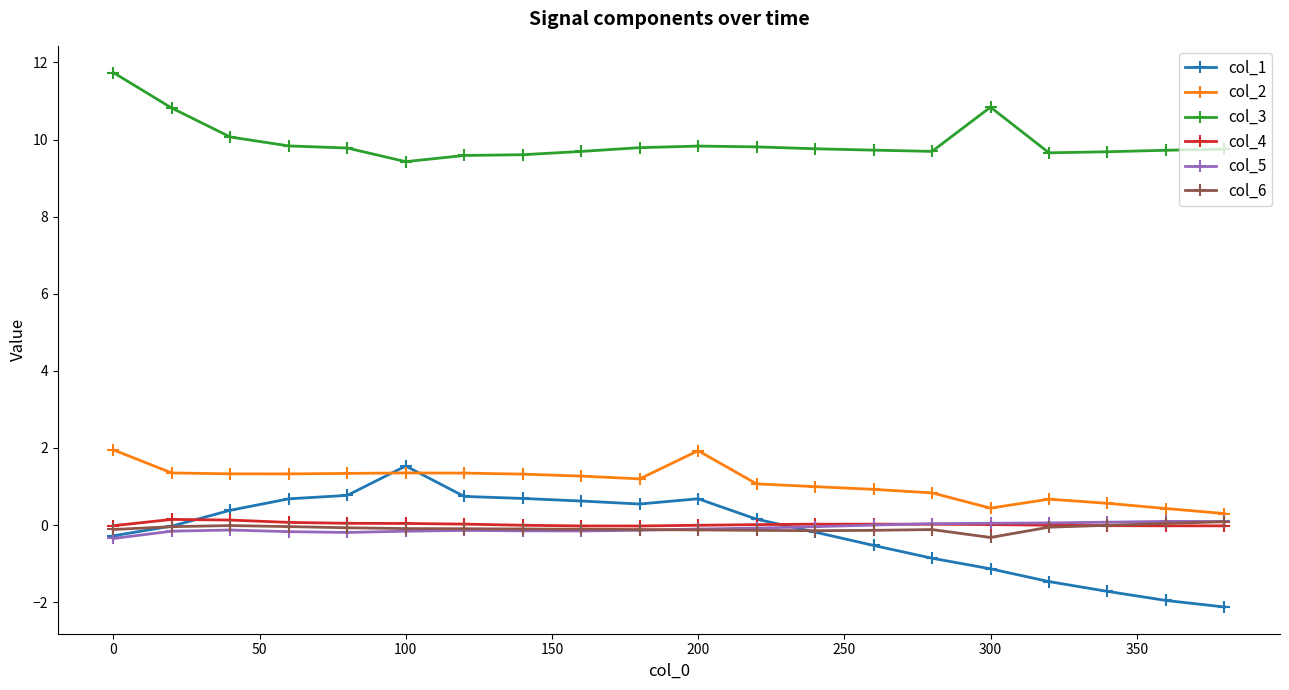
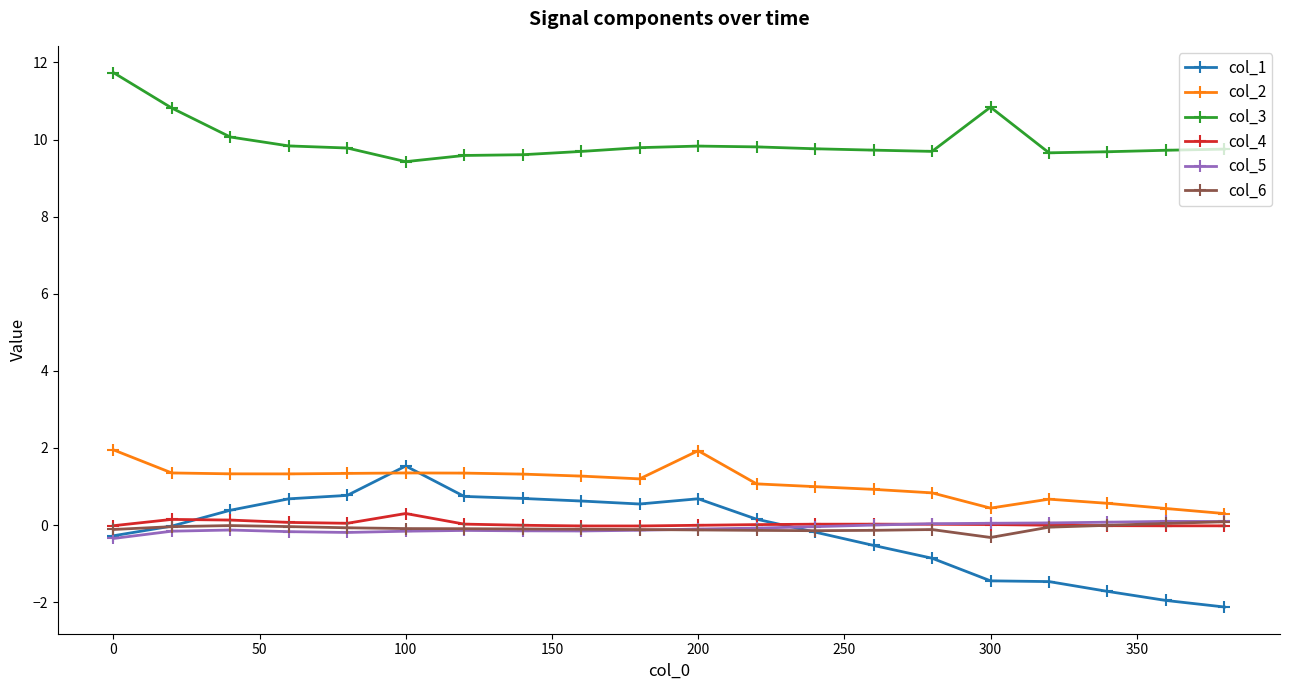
col_4, 100: 0.0 -> 0.3
col_1, 300: -1.1 -> -1.4
